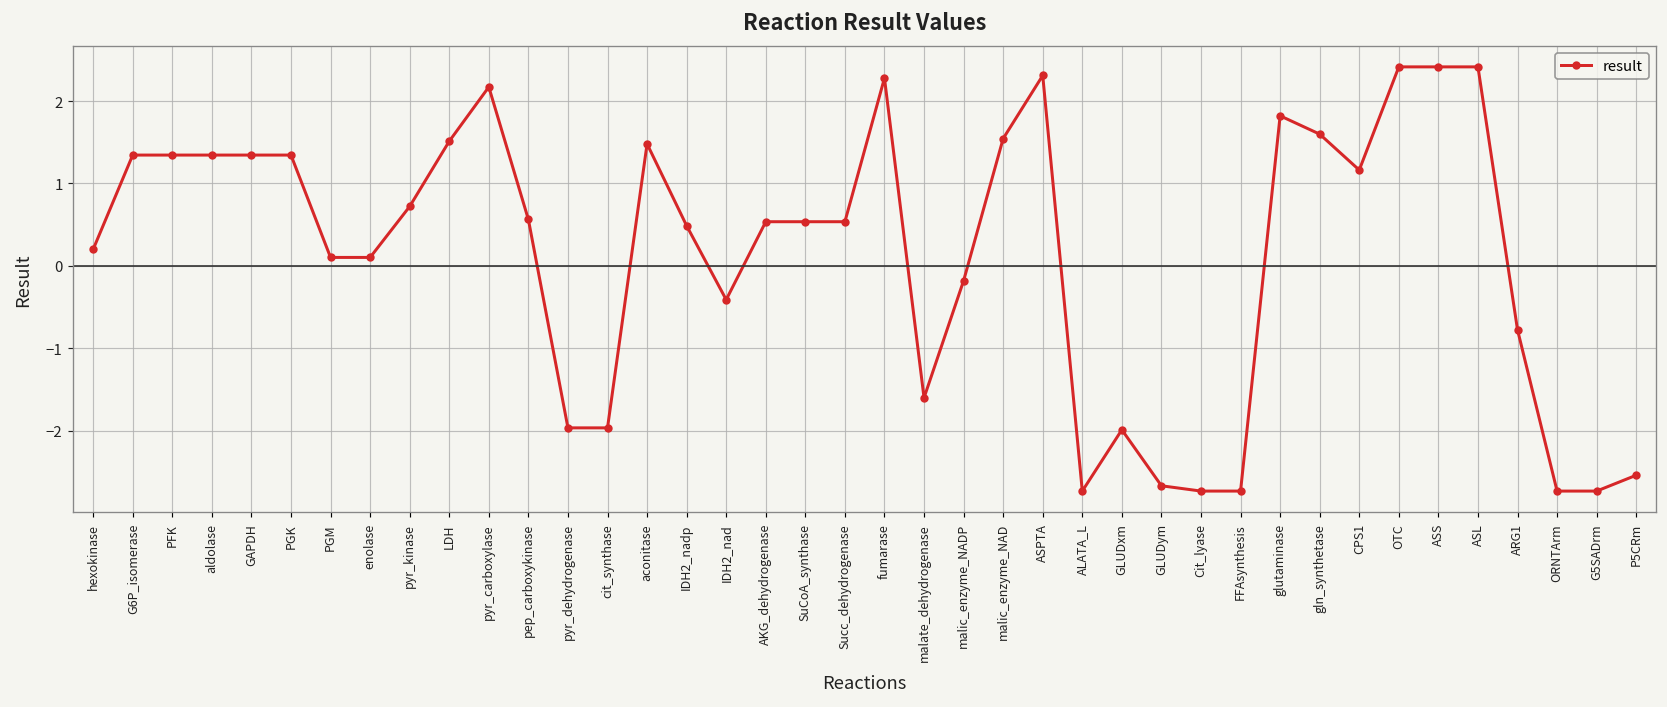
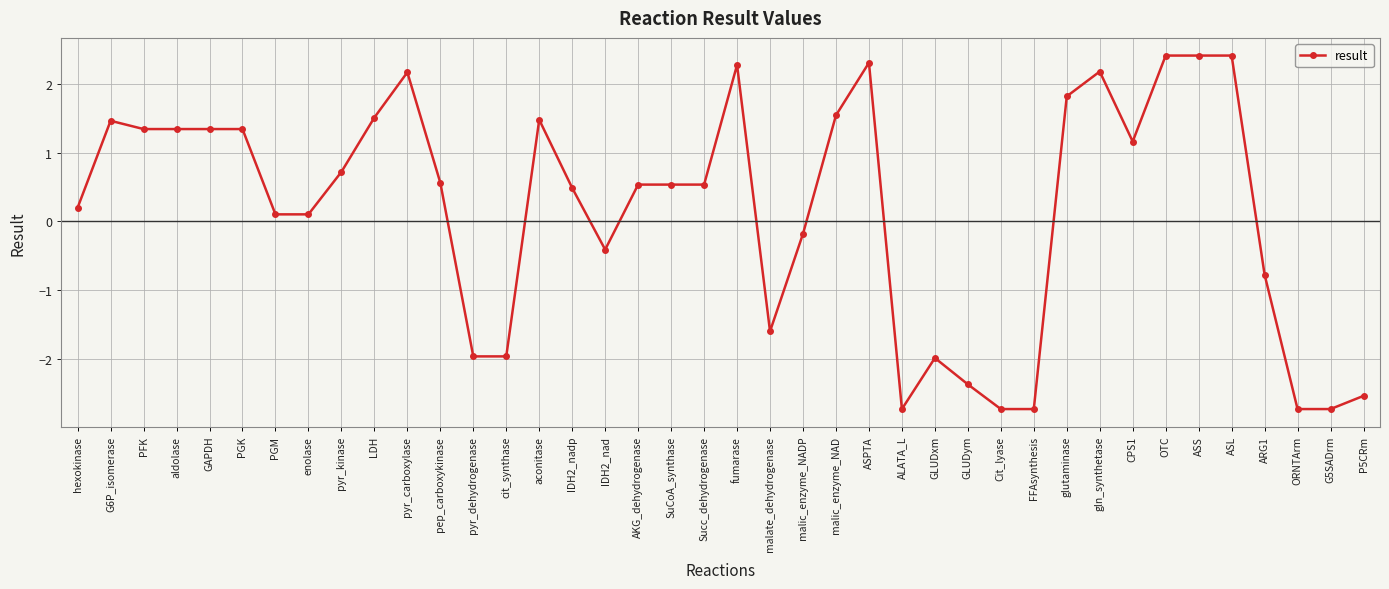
G6P_isomerase: 1.3 -> 1.5
GLUDym: -2.7 -> -2.4
gln_synthetase: 1.6 -> 2.2
